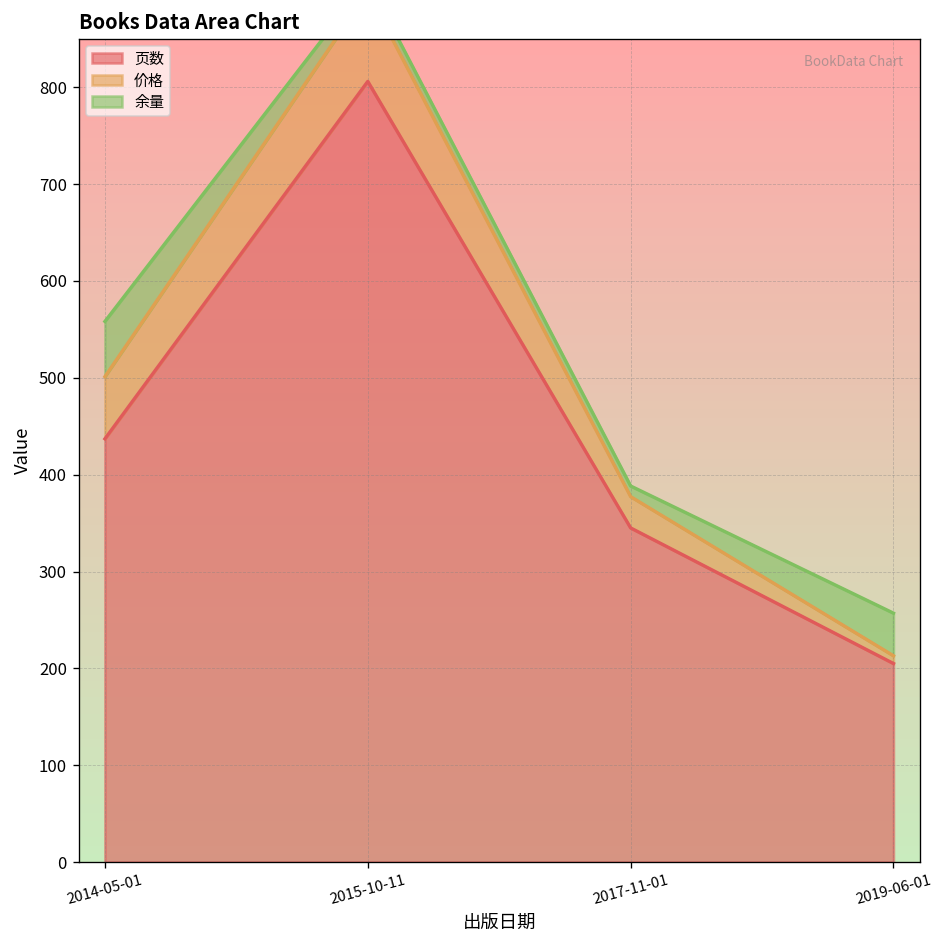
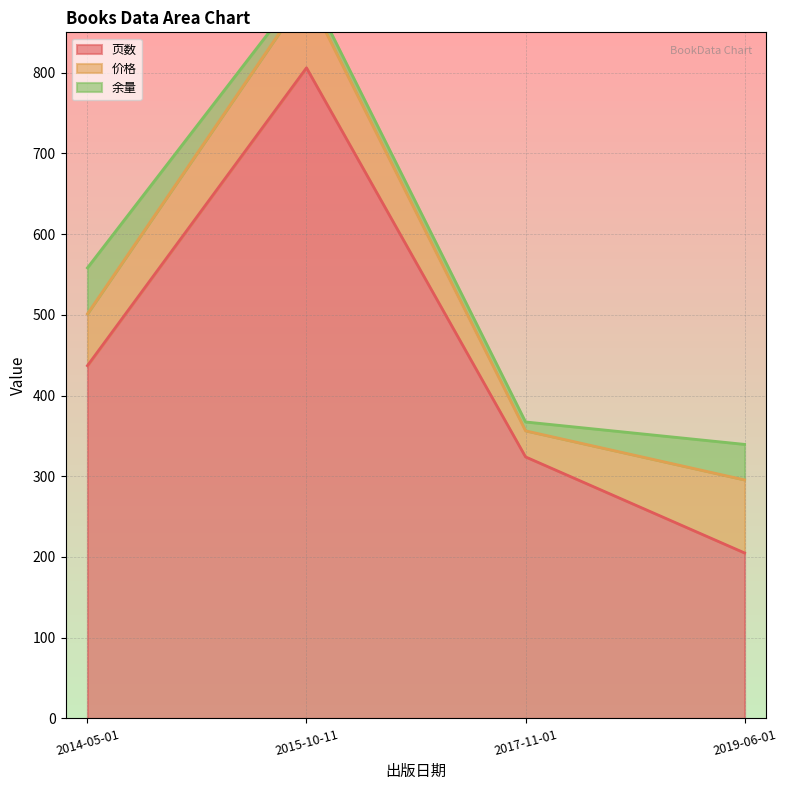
页数, 2017-11-01: 350 -> 320
价格, 2019-06-01: 10 -> 90
